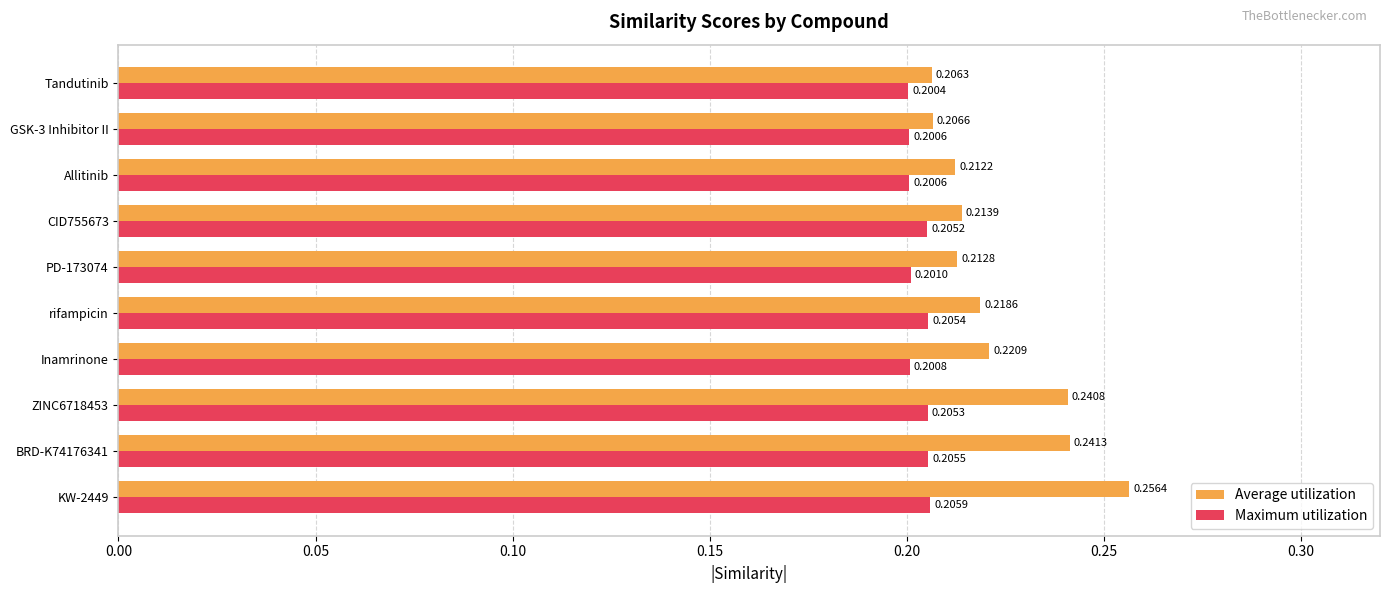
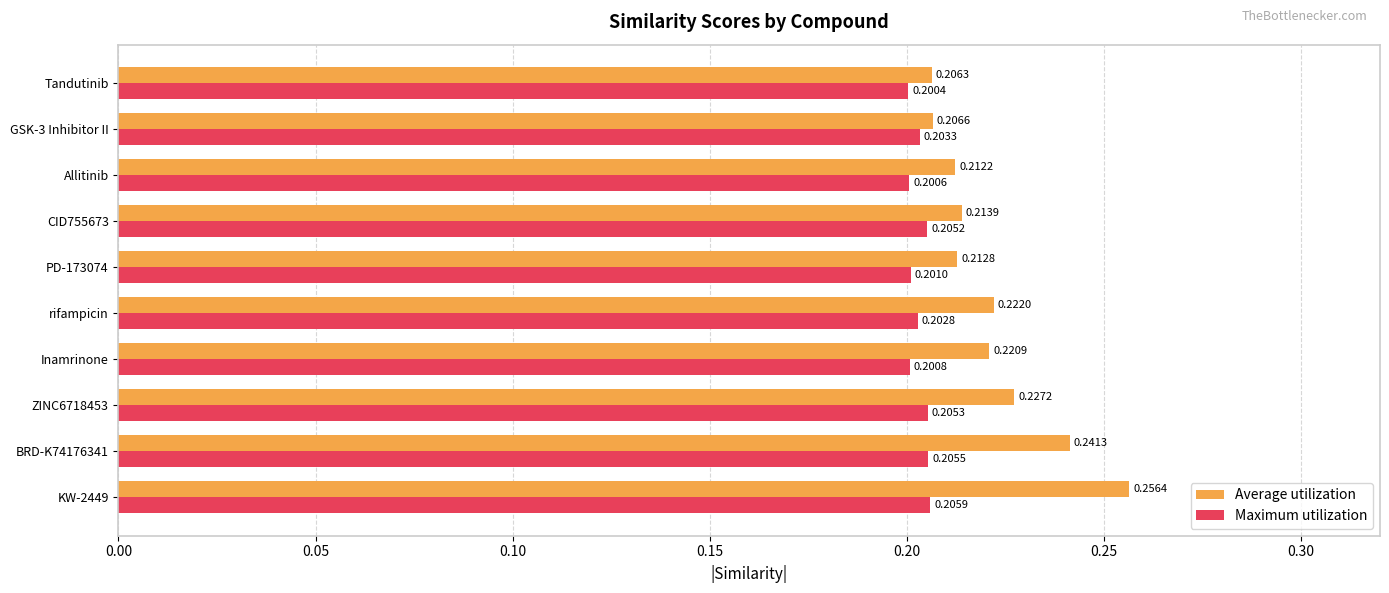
Maximum utilization, GSK-3 Inhibitor II: 0.2006 -> 0.2033
Average utilization, rifampicin: 0.2186 -> 0.2220
Maximum utilization, rifampicin: 0.2054 -> 0.2028
Average utilization, ZINC6718453: 0.2408 -> 0.2272
